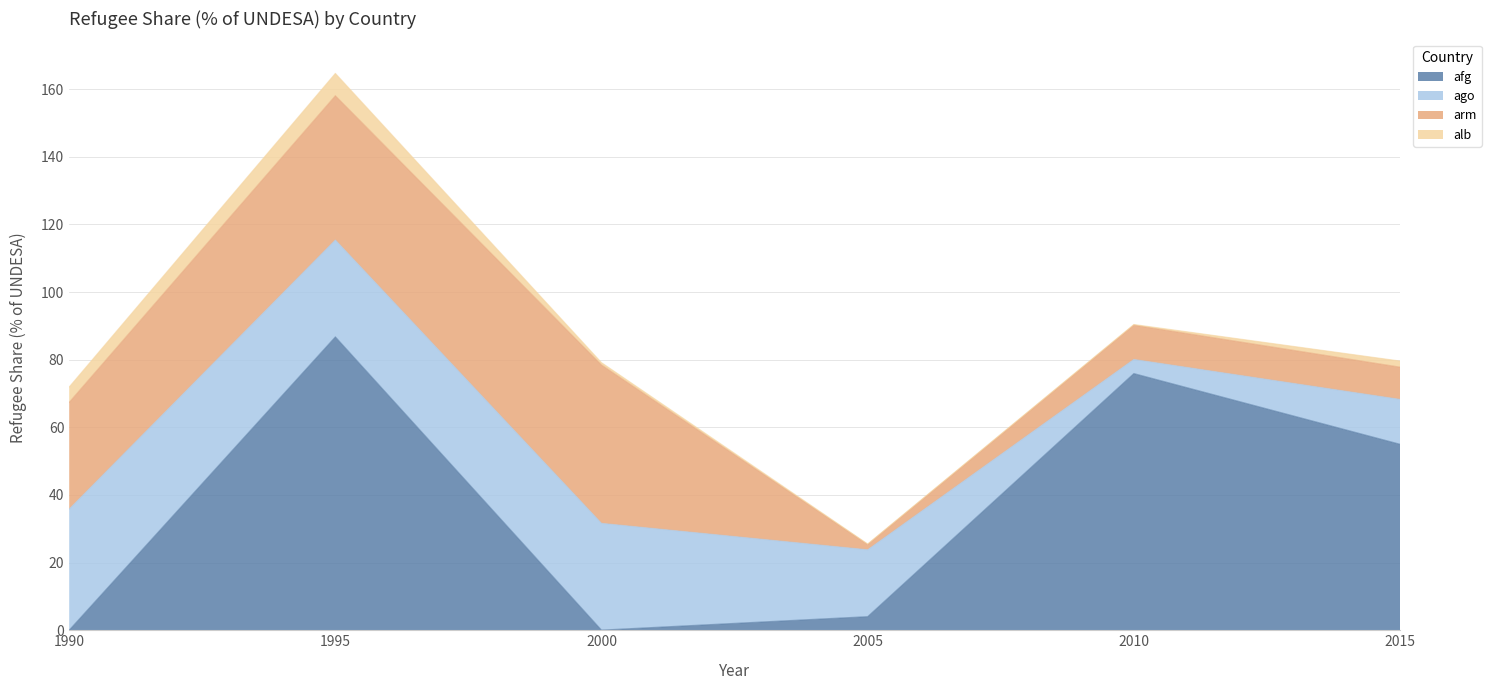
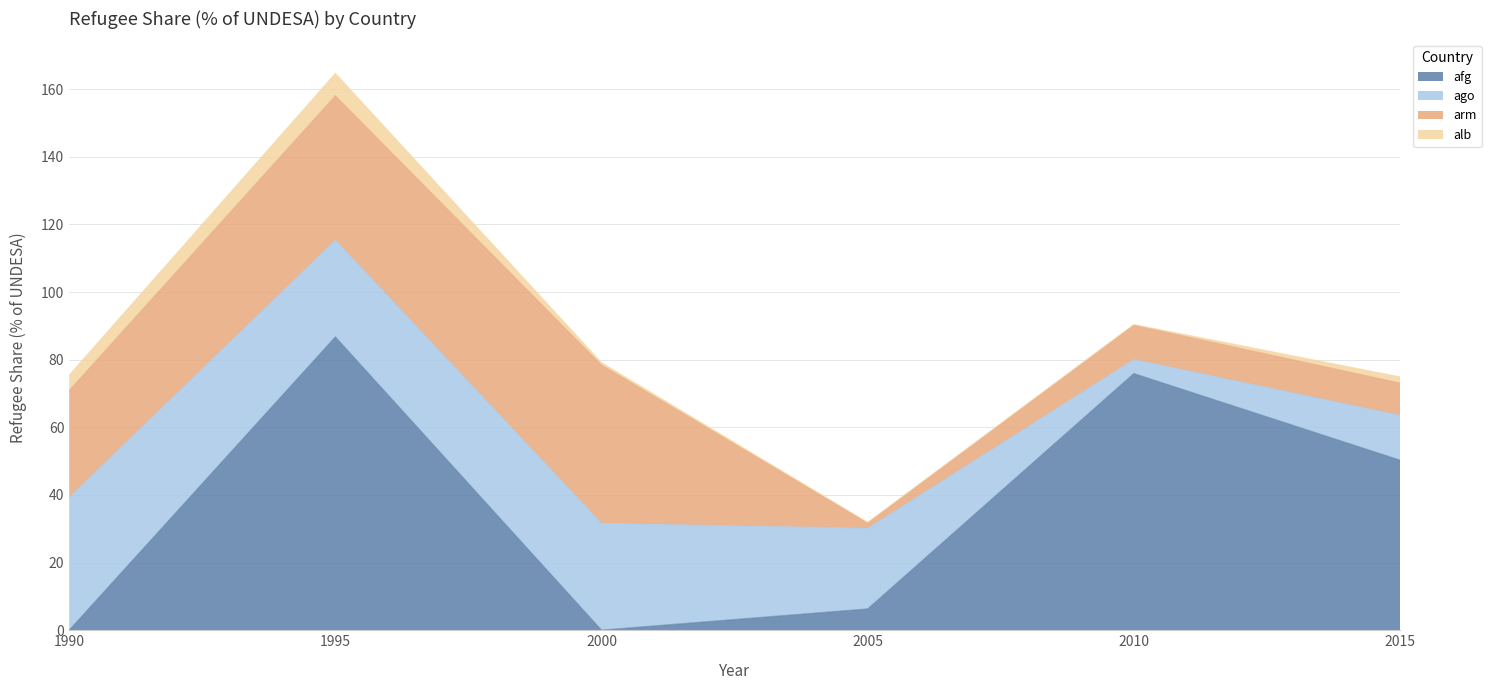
ago, 1990: 36 -> 39
afg, 2005: 4 -> 6
ago, 2005: 20 -> 24
afg, 2015: 55 -> 50
